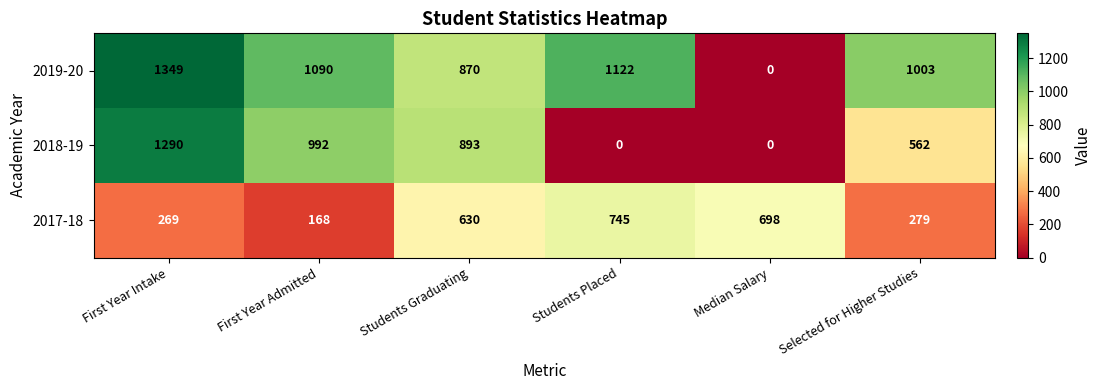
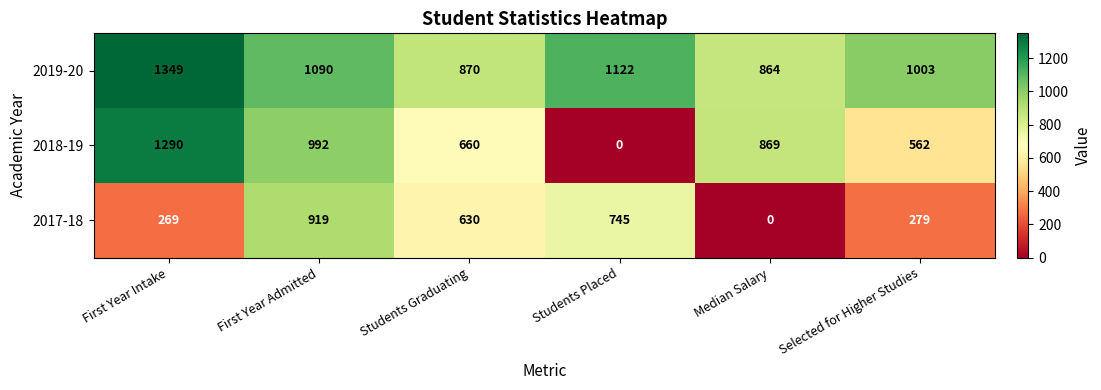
2019-20, Median Salary: 0 -> 864
2018-19, Students Graduating: 893 -> 660
2018-19, Median Salary: 0 -> 869
2017-18, First Year Admitted: 168 -> 919
2017-18, Median Salary: 698 -> 0
